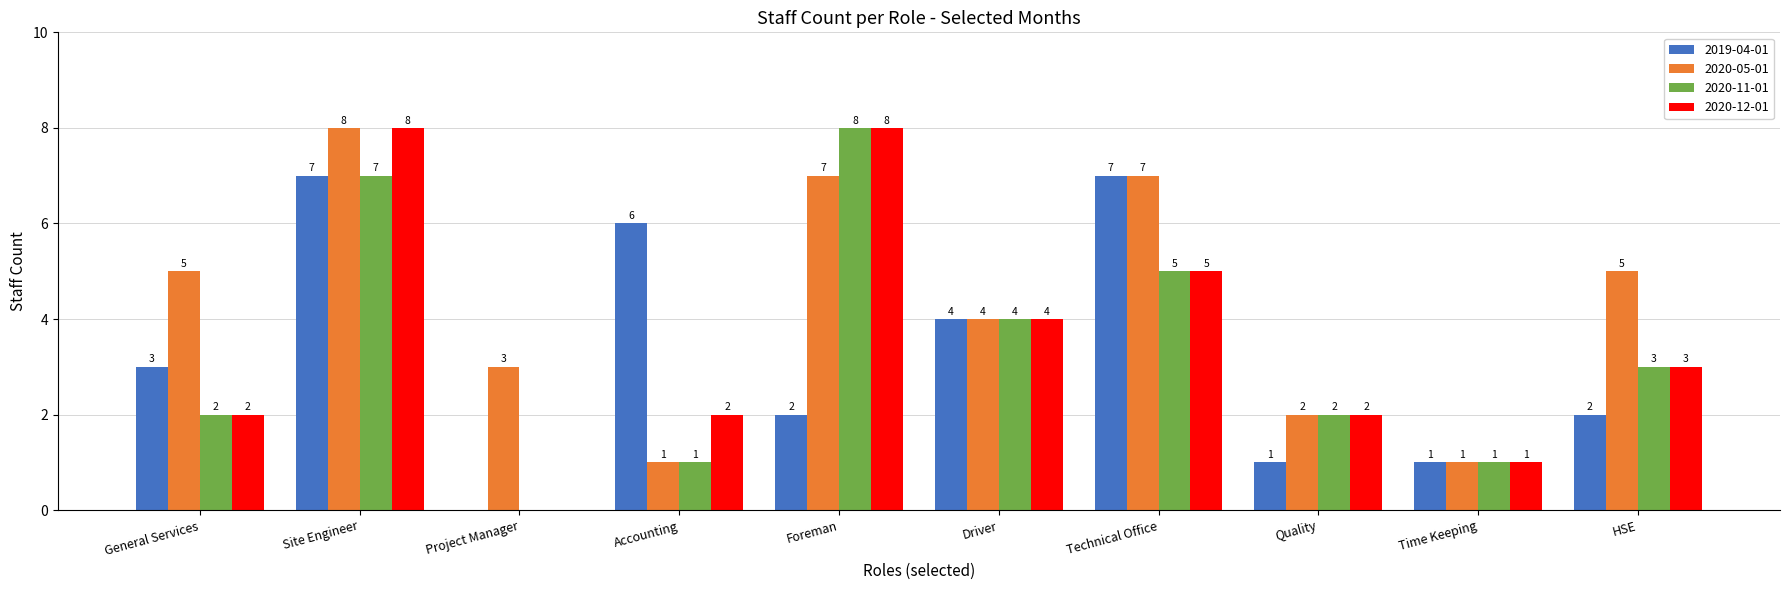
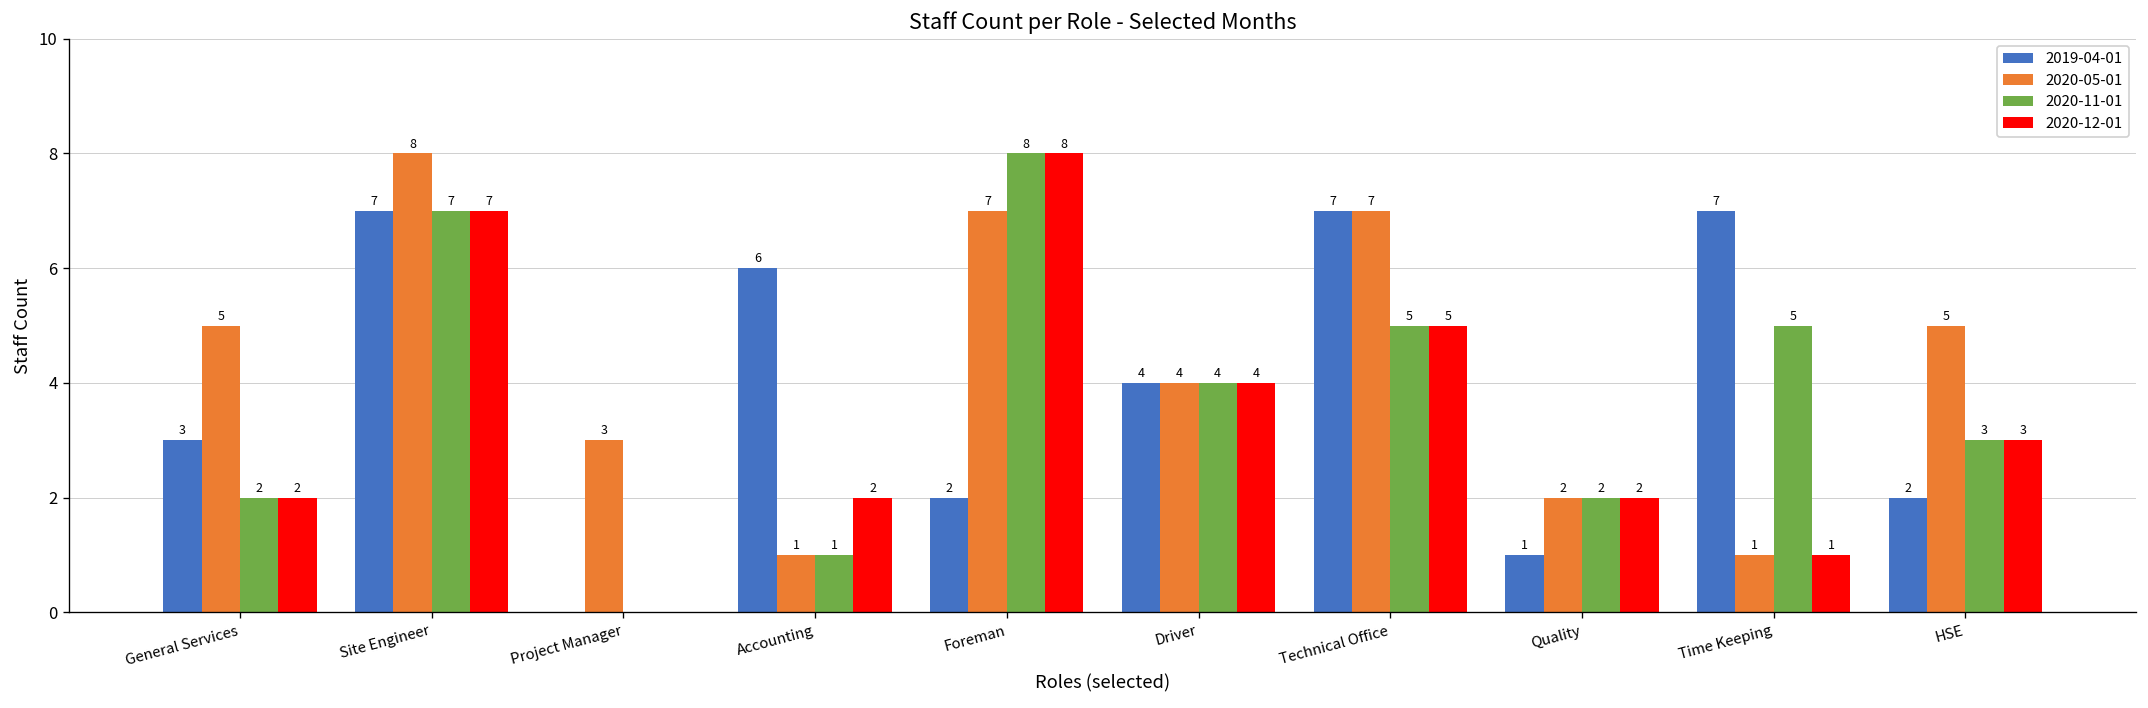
2020-12-01, Site Engineer: 8 -> 7
2019-04-01, Time Keeping: 1 -> 7
2020-11-01, Time Keeping: 1 -> 5
